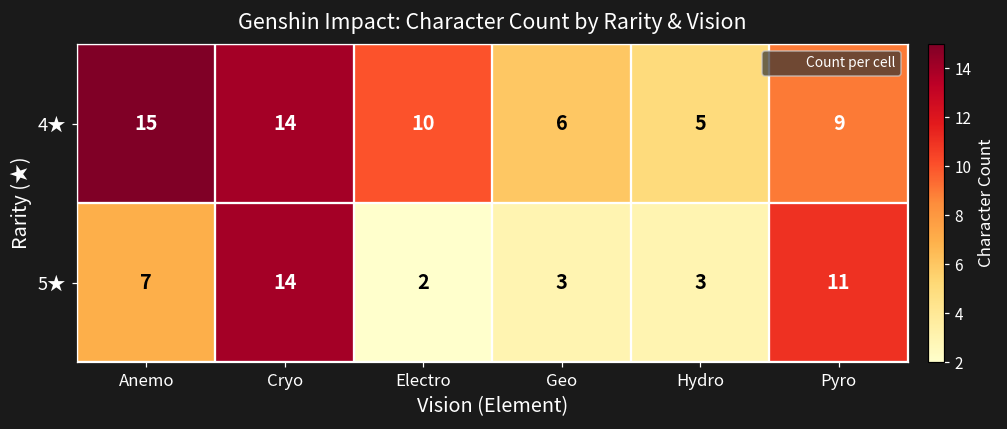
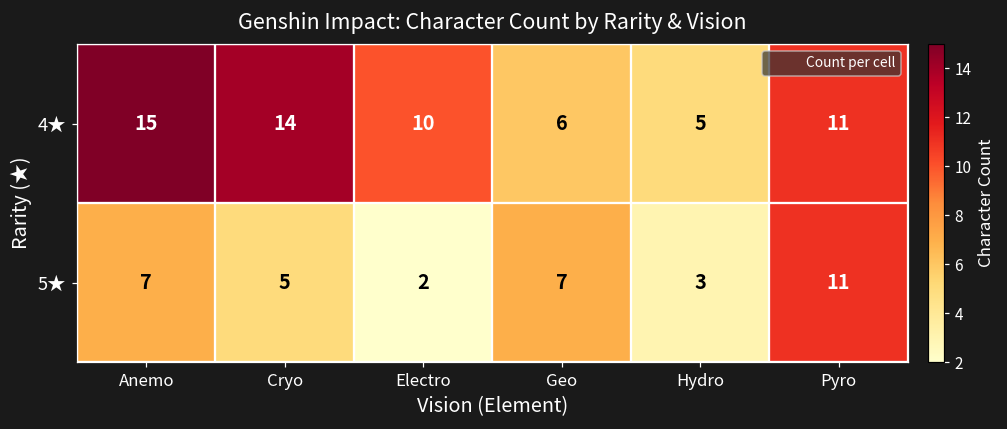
4★, Pyro: 9 -> 11
5★, Cryo: 14 -> 5
5★, Geo: 3 -> 7
